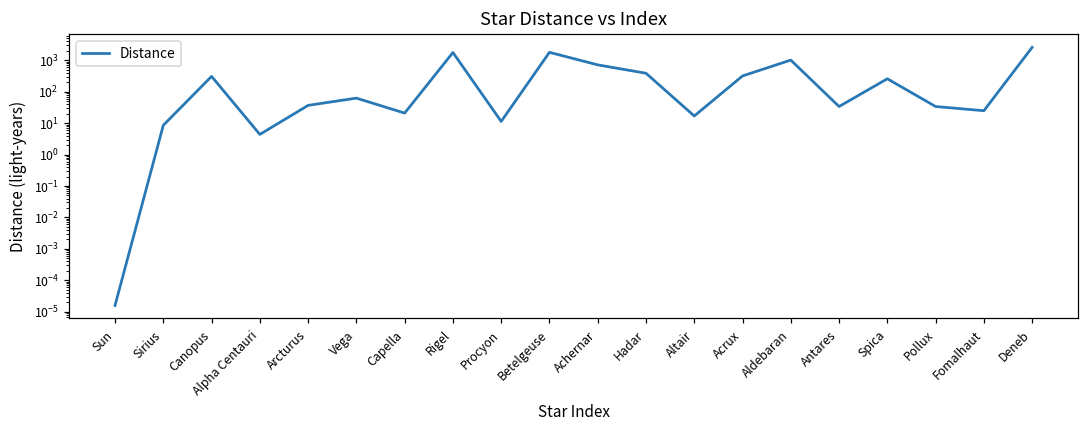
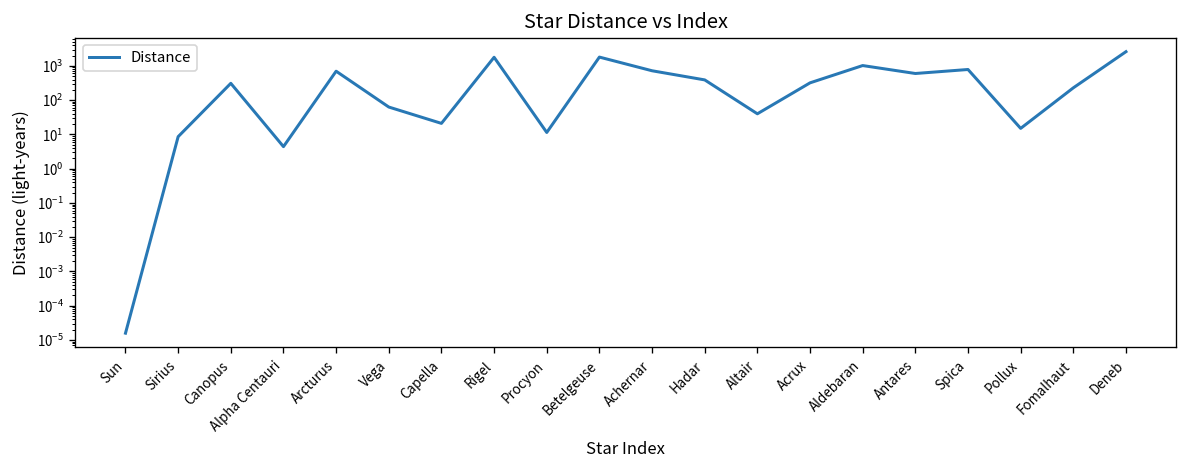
Arcturus: 40 -> 700
Altair: 20 -> 40
Antares: 30 -> 600
Spica: 300 -> 800
Pollux: 30 -> 20
Fomalhaut: 30 -> 200
